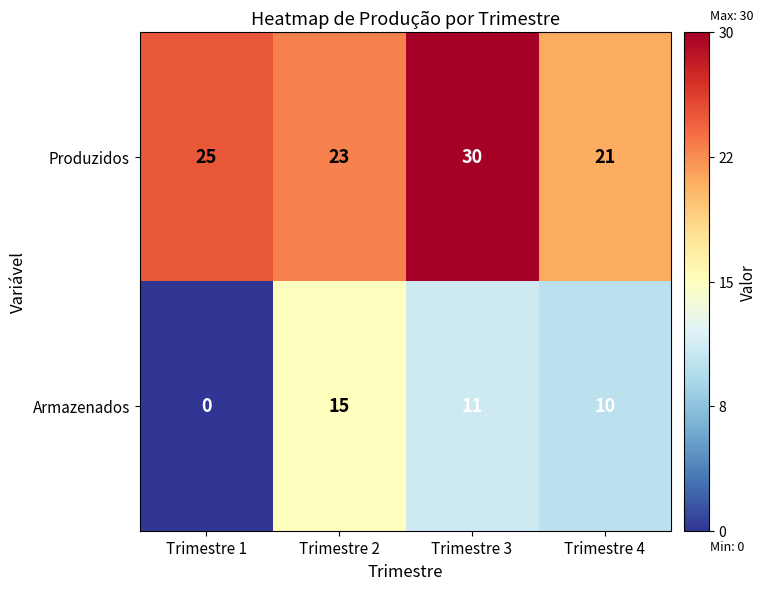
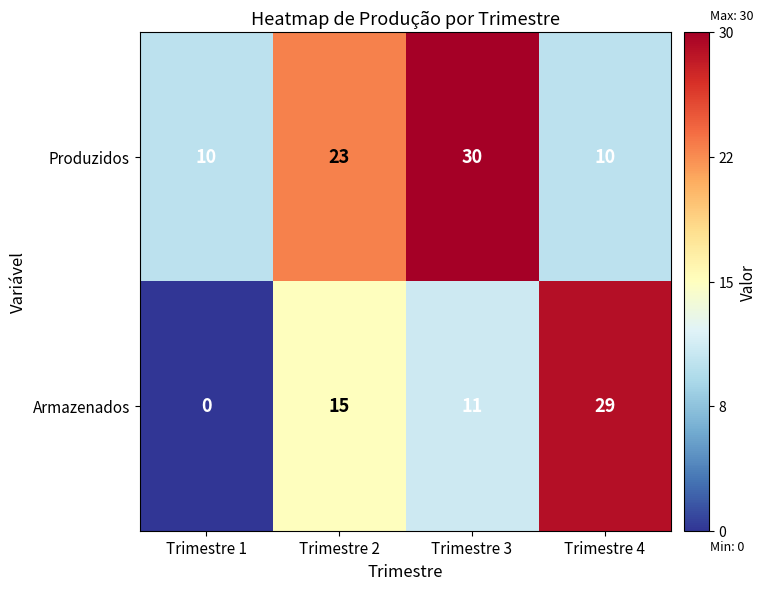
Produzidos, Trimestre 1: 25 -> 10
Produzidos, Trimestre 4: 21 -> 10
Armazenados, Trimestre 4: 10 -> 29
